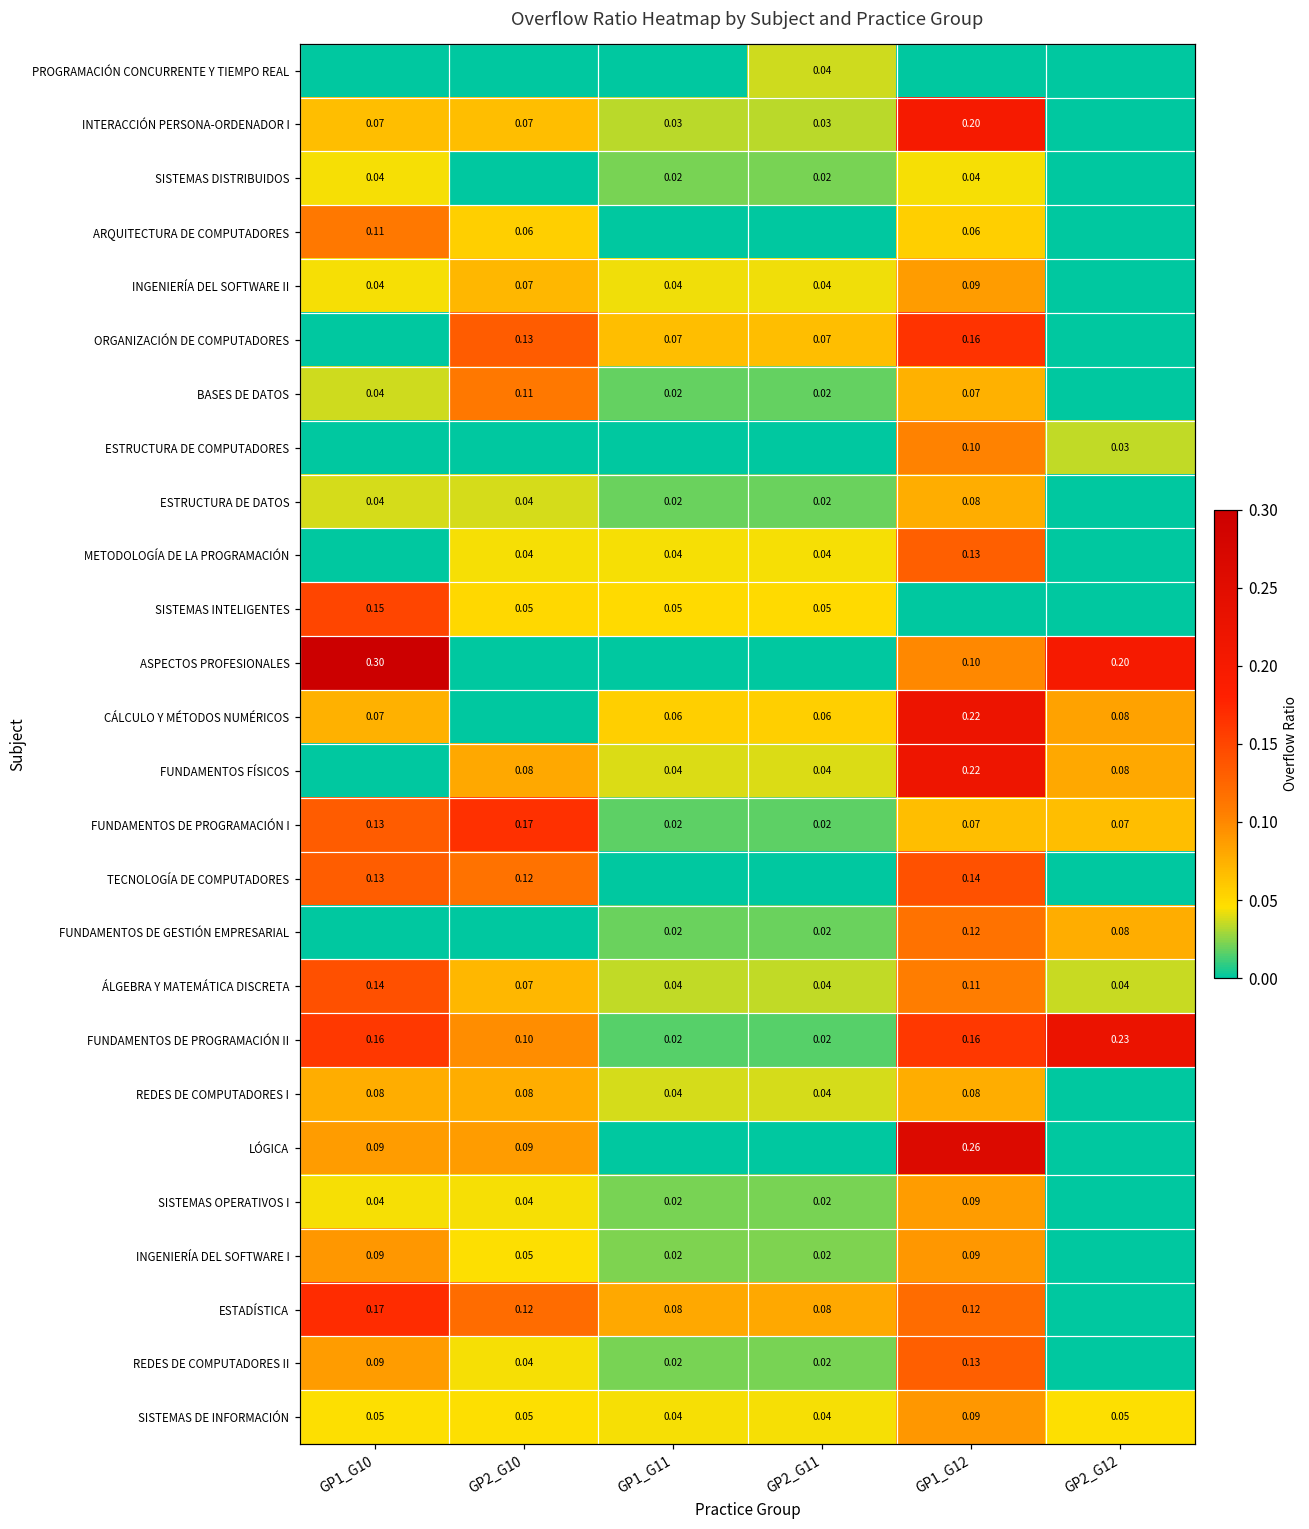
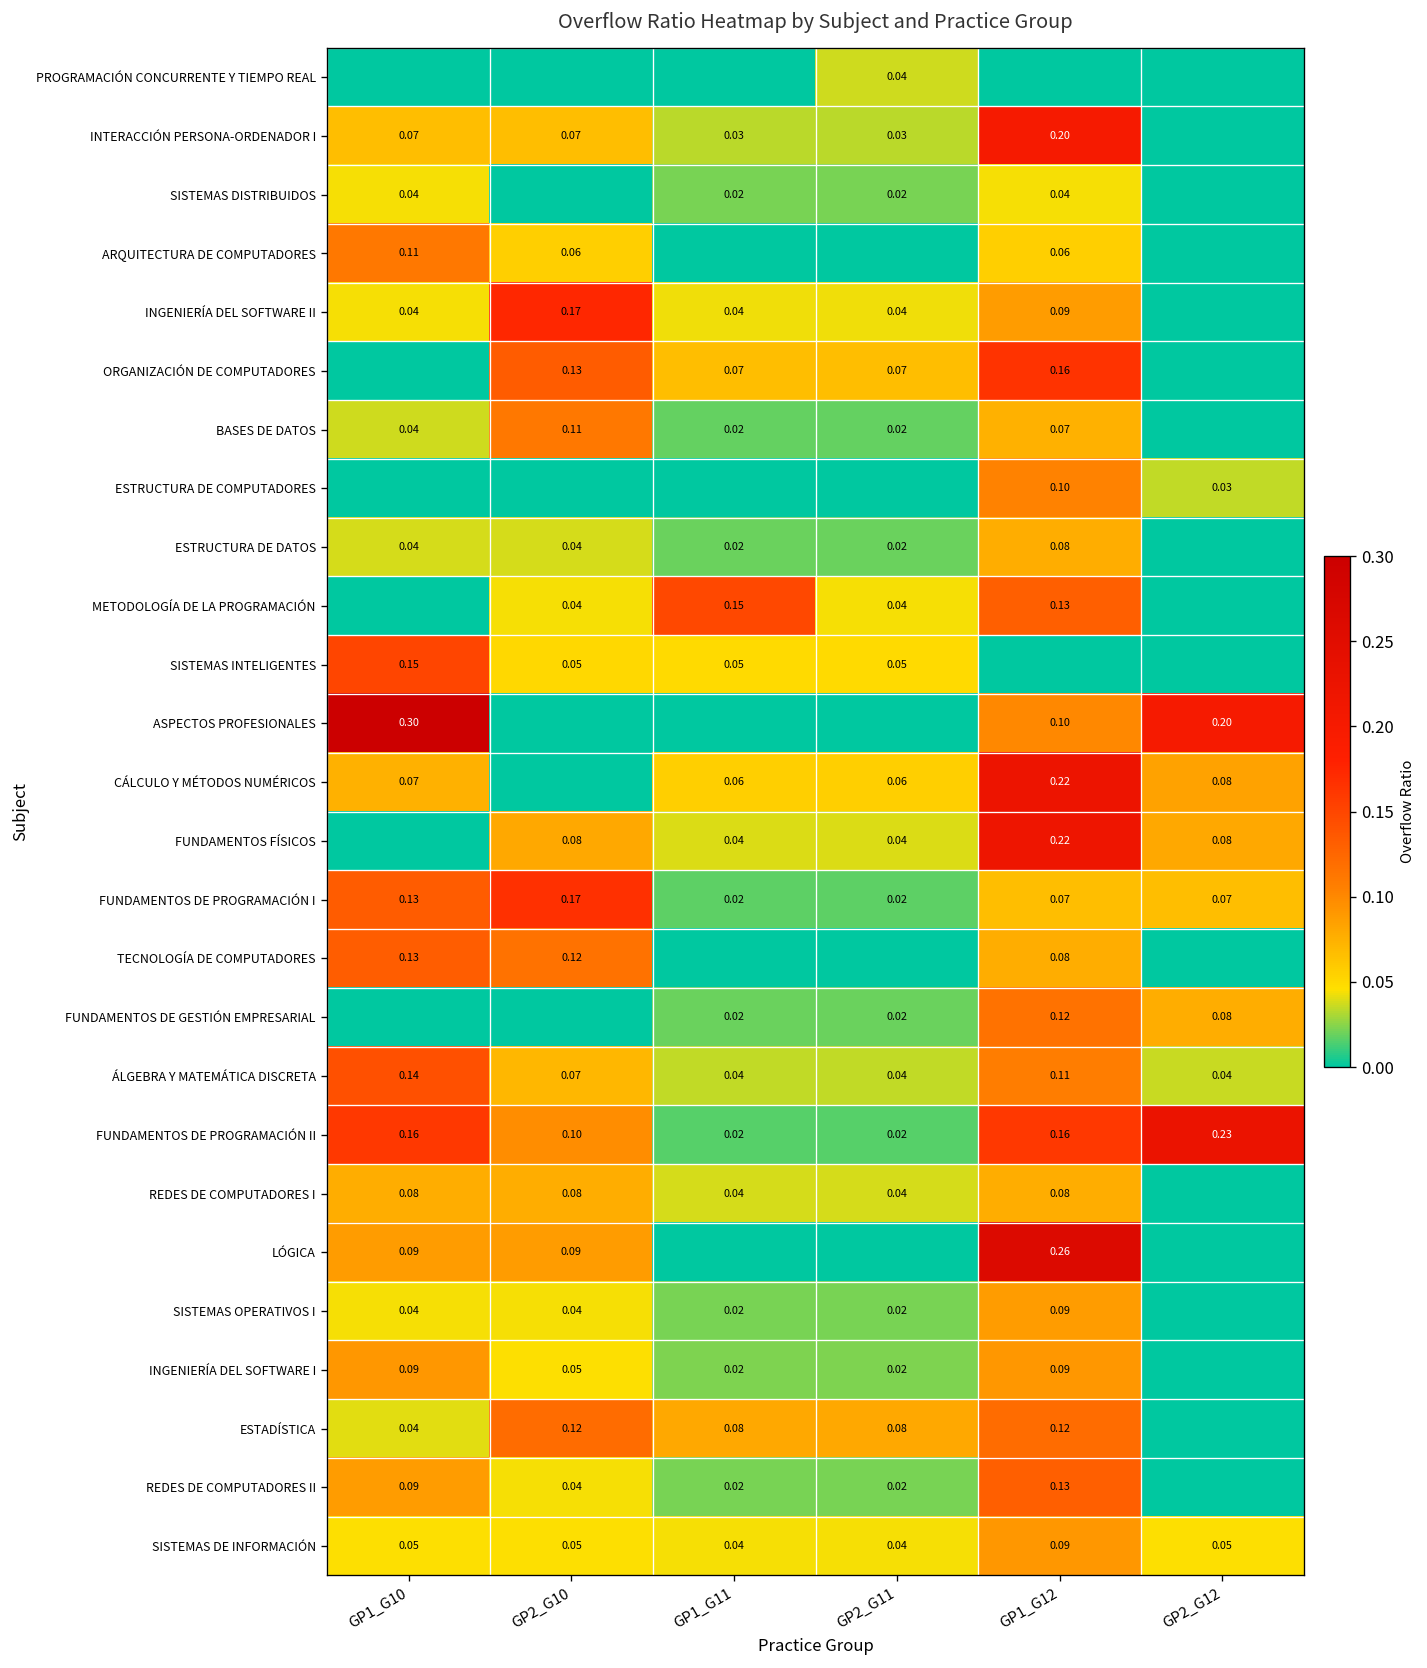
INGENIERÍA DEL SOFTWARE II, GP2_G10: 0.07 -> 0.17
METODOLOGÍA DE LA PROGRAMACIÓN, GP1_G11: 0.04 -> 0.15
TECNOLOGÍA DE COMPUTADORES, GP1_G12: 0.14 -> 0.08
ESTADÍSTICA, GP1_G10: 0.17 -> 0.04
